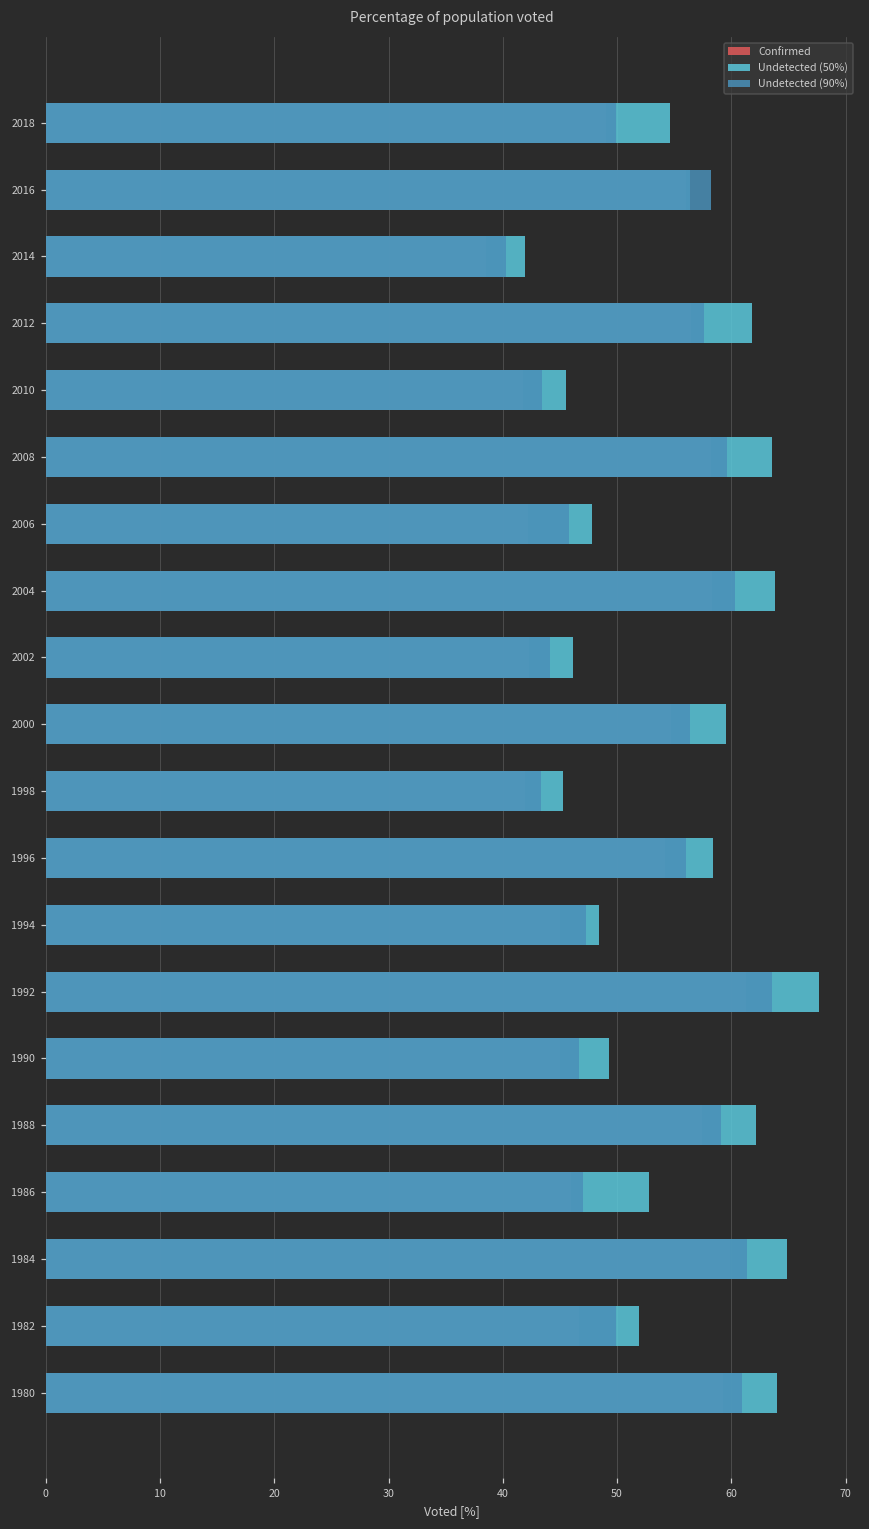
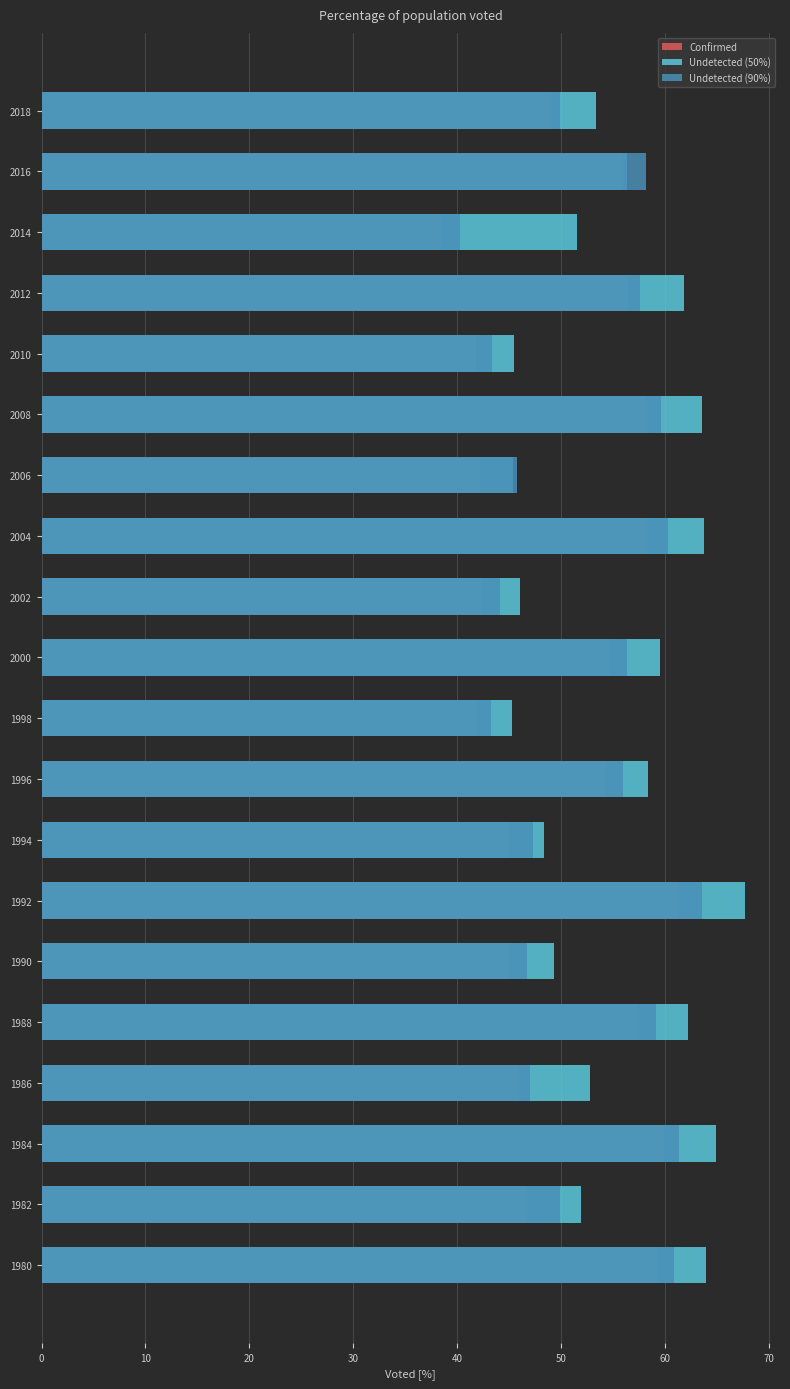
Undetected (50%), 2018: 54.6 -> 53.4
Undetected (50%), 2014: 41.9 -> 51.5
Undetected (50%), 2006: 47.8 -> 45.4
